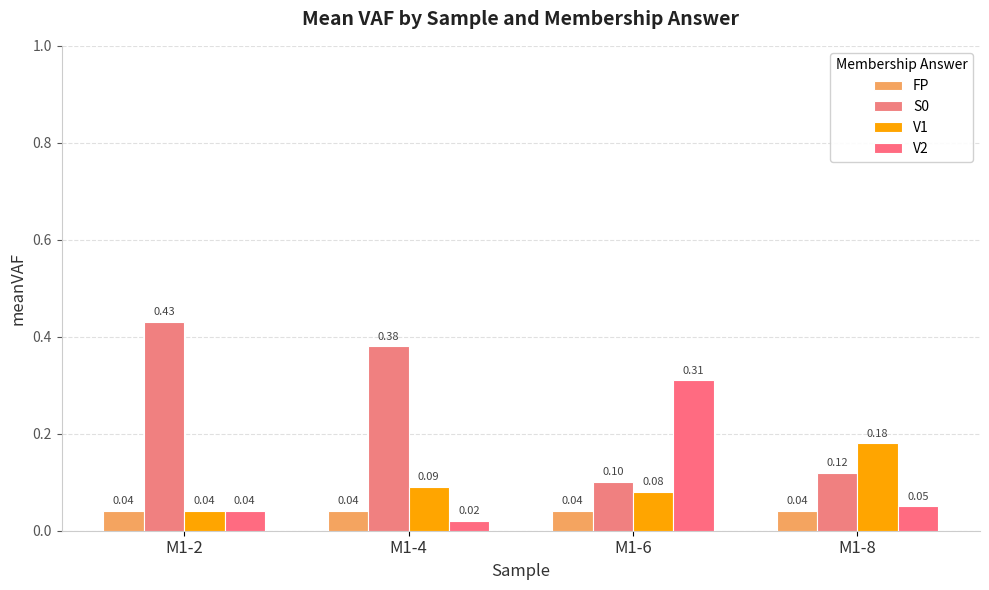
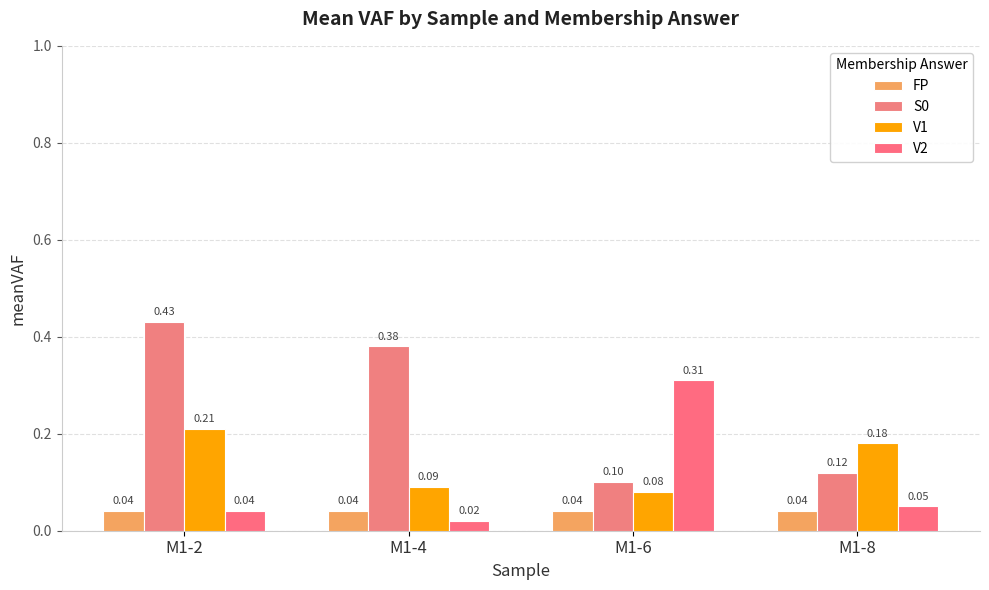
V1, M1-2: 0.04 -> 0.21
